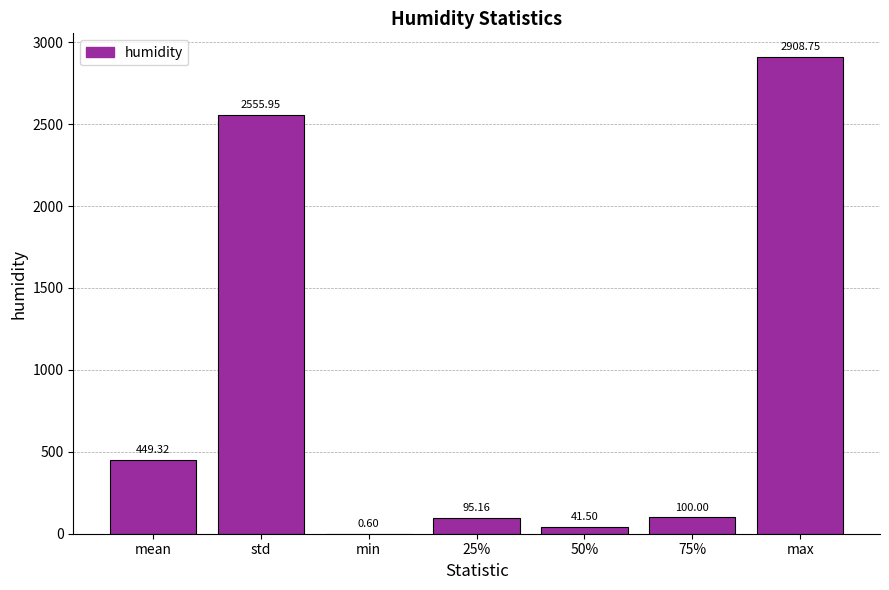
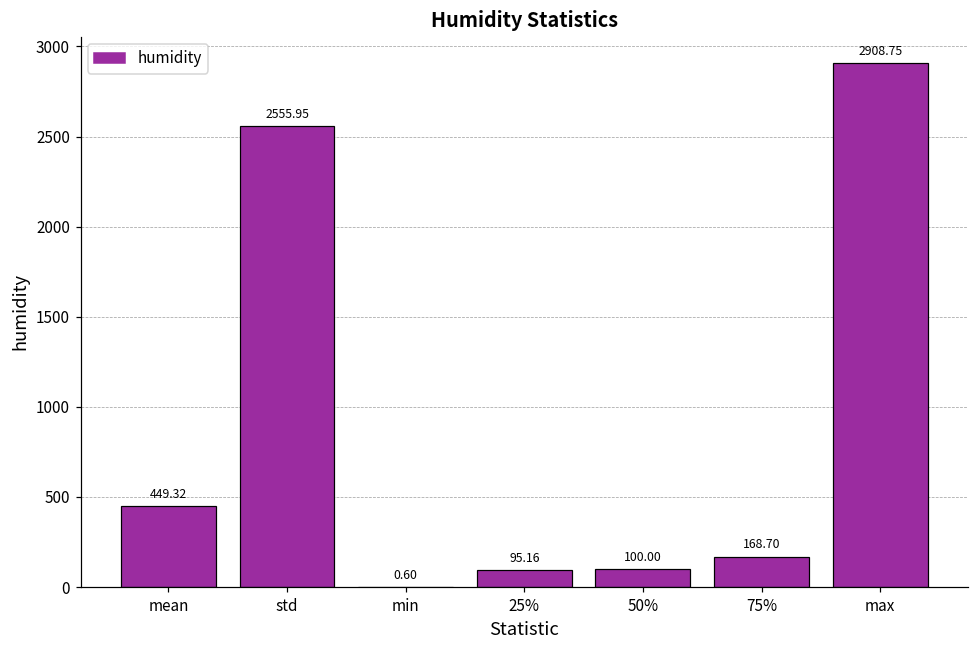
50%: 41.50 -> 100.00
75%: 100.00 -> 168.70
